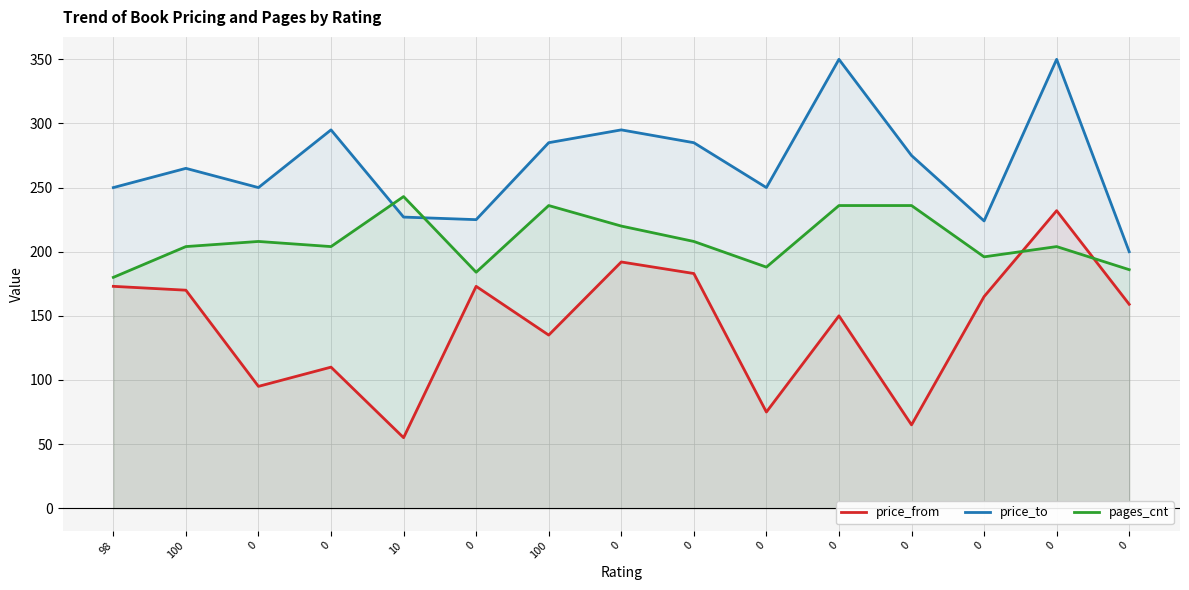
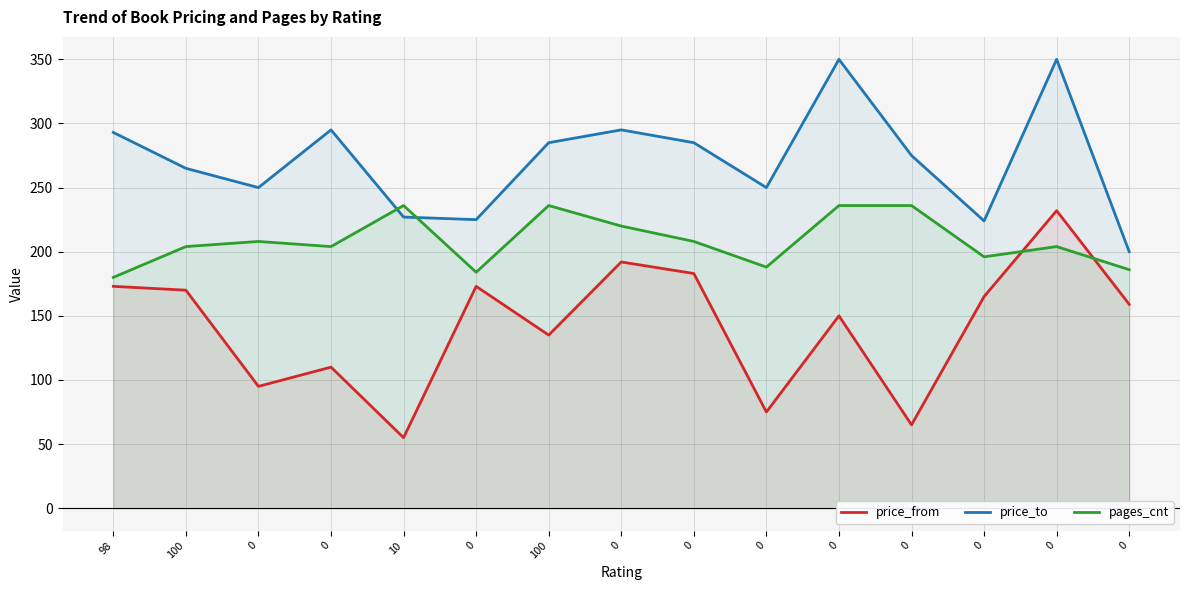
price_to, 98: 250 -> 293
pages_cnt, 10: 243 -> 236
